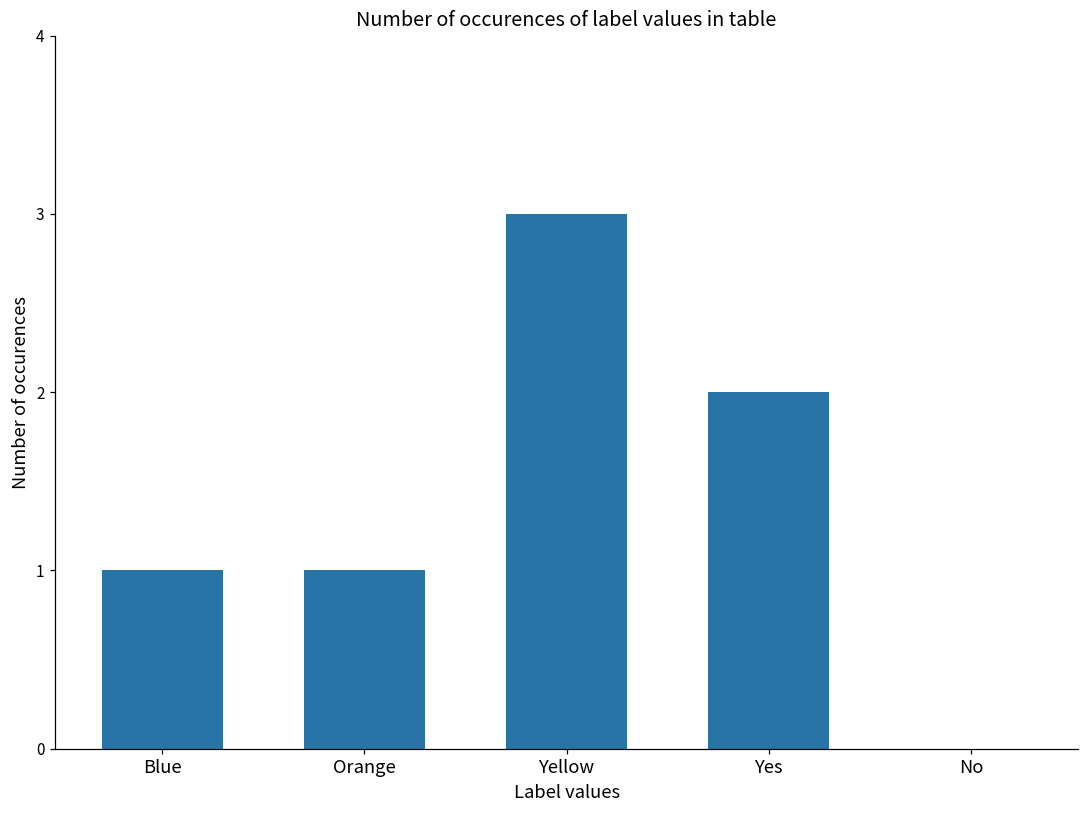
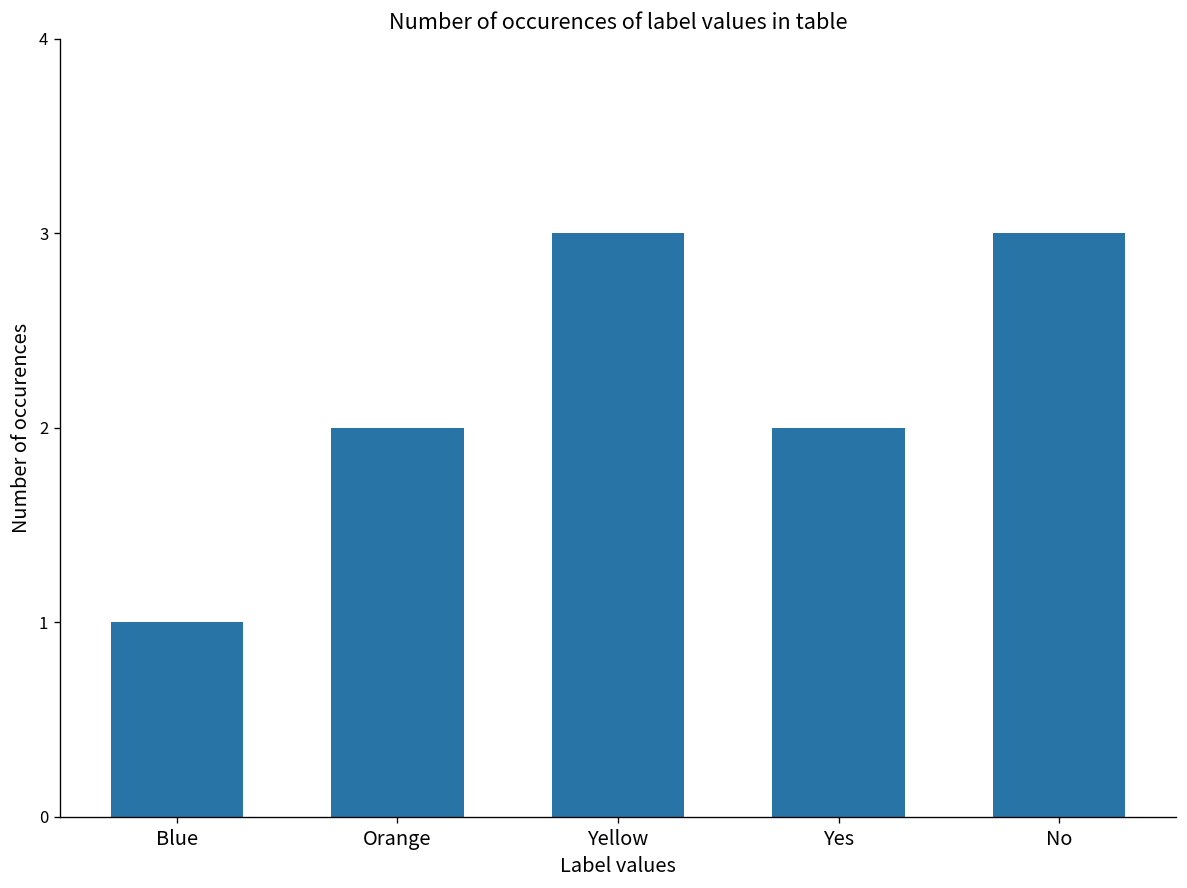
Orange: 1 -> 2
No: 0 -> 3
